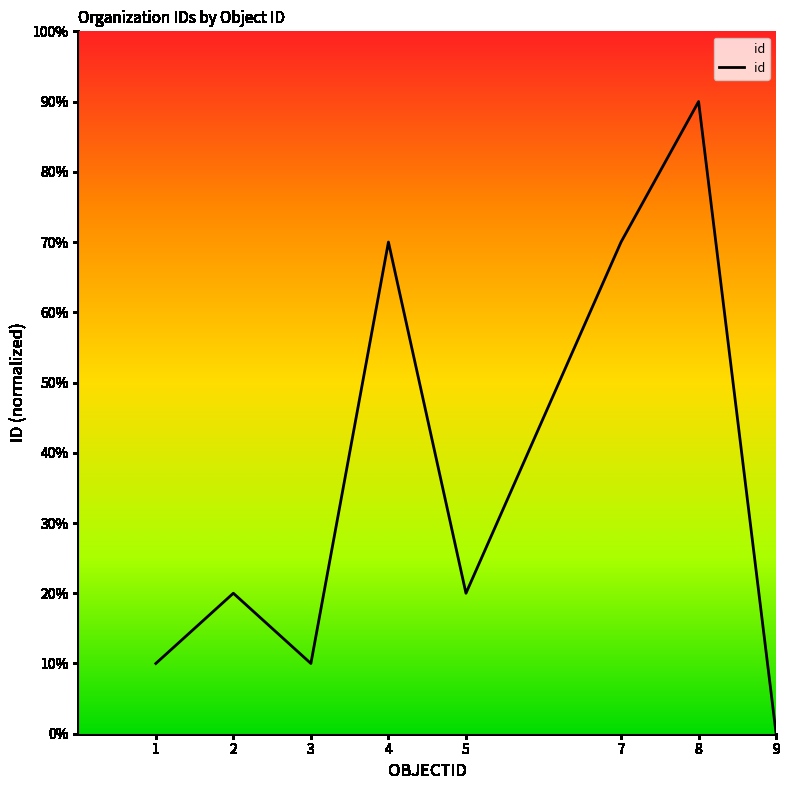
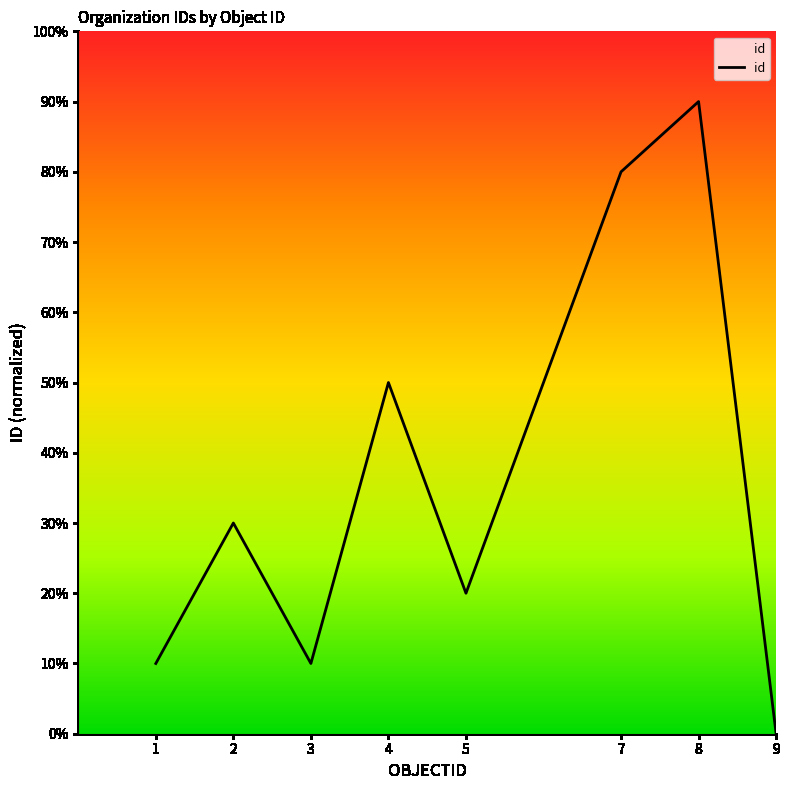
2: 20% -> 30%
4: 70% -> 50%
7: 70% -> 80%
